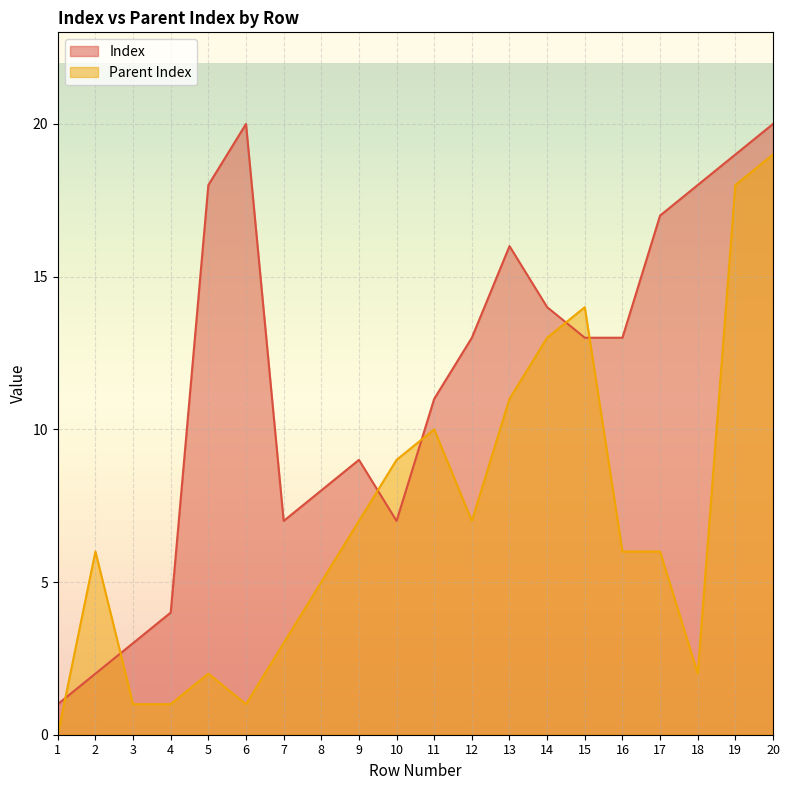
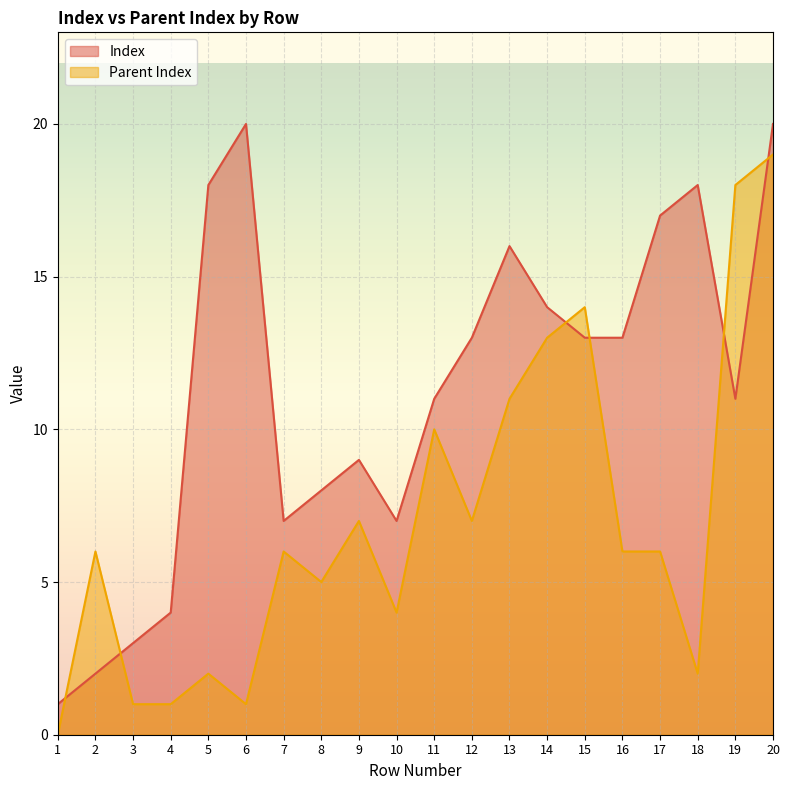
Parent Index, 7: 3 -> 6
Parent Index, 10: 9 -> 4
Index, 19: 19 -> 11
